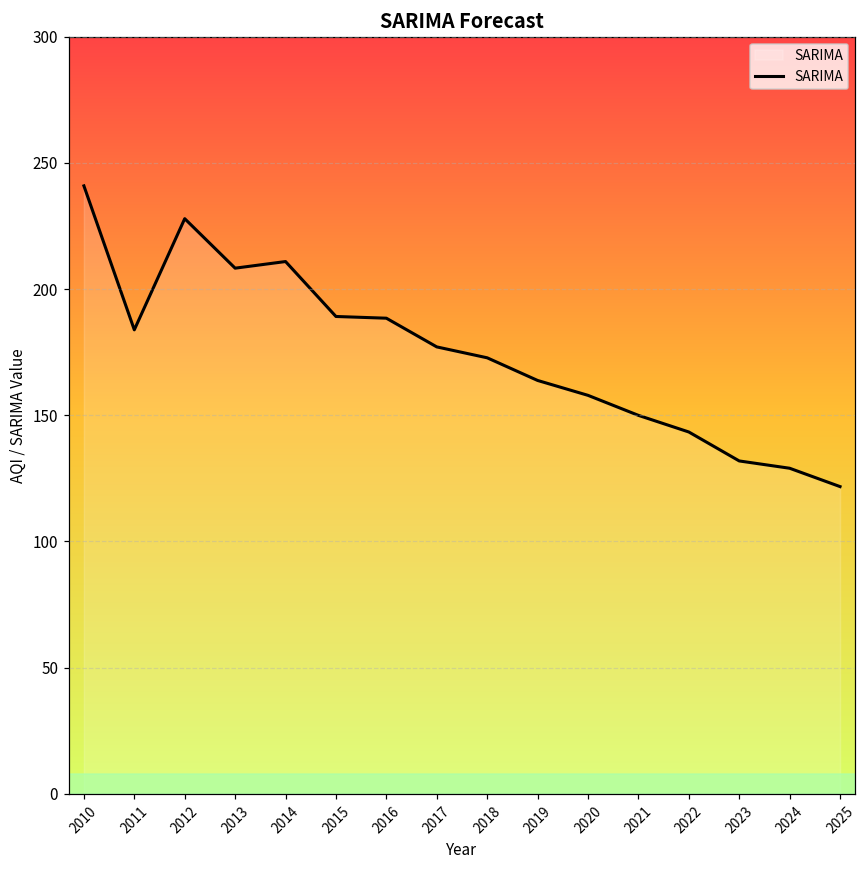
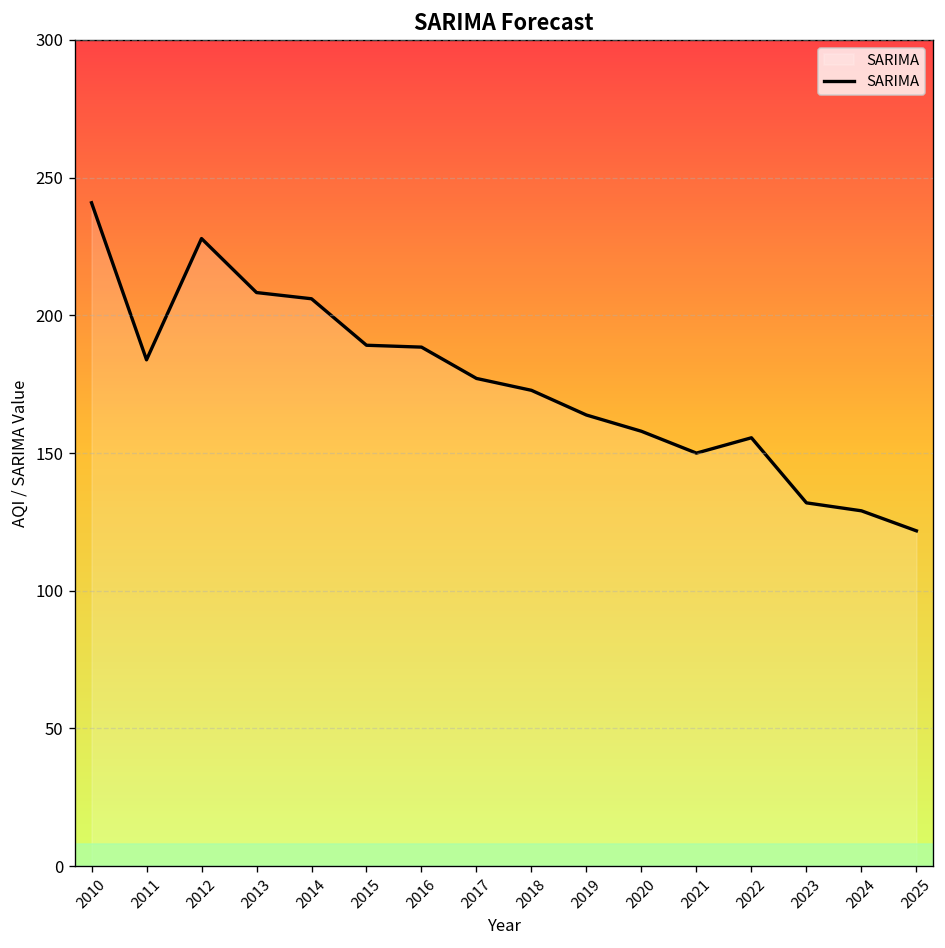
2014: 211 -> 206
2022: 143 -> 156
